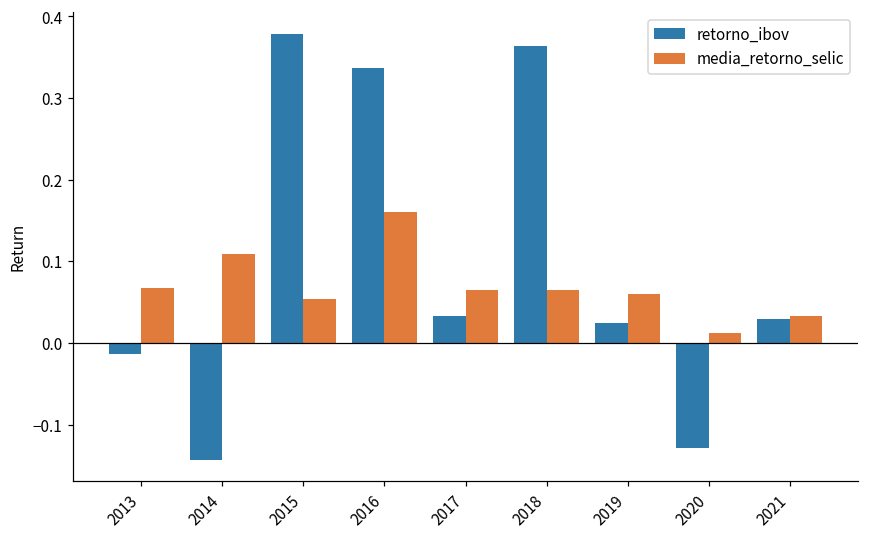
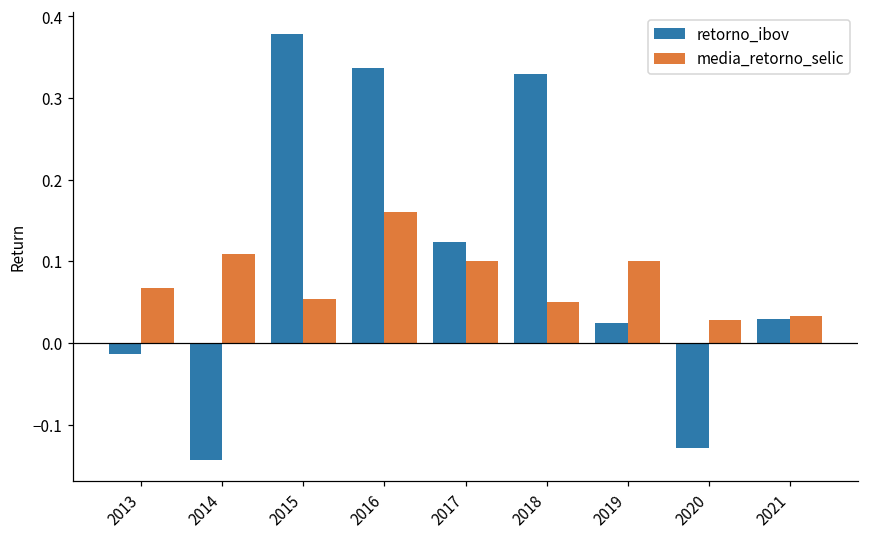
retorno_ibov, 2017: 0.03 -> 0.12
media_retorno_selic, 2017: 0.06 -> 0.10
retorno_ibov, 2018: 0.36 -> 0.33
media_retorno_selic, 2018: 0.06 -> 0.05
media_retorno_selic, 2019: 0.06 -> 0.10
media_retorno_selic, 2020: 0.01 -> 0.03
